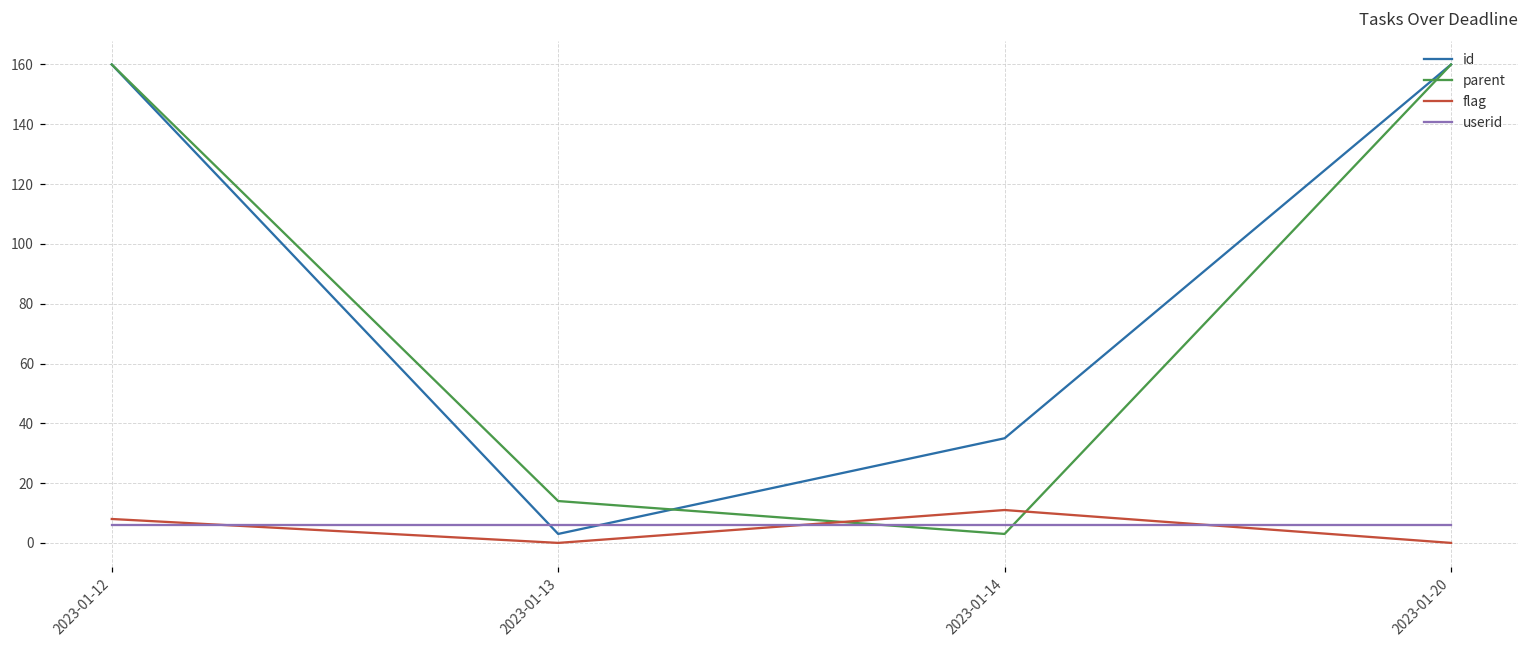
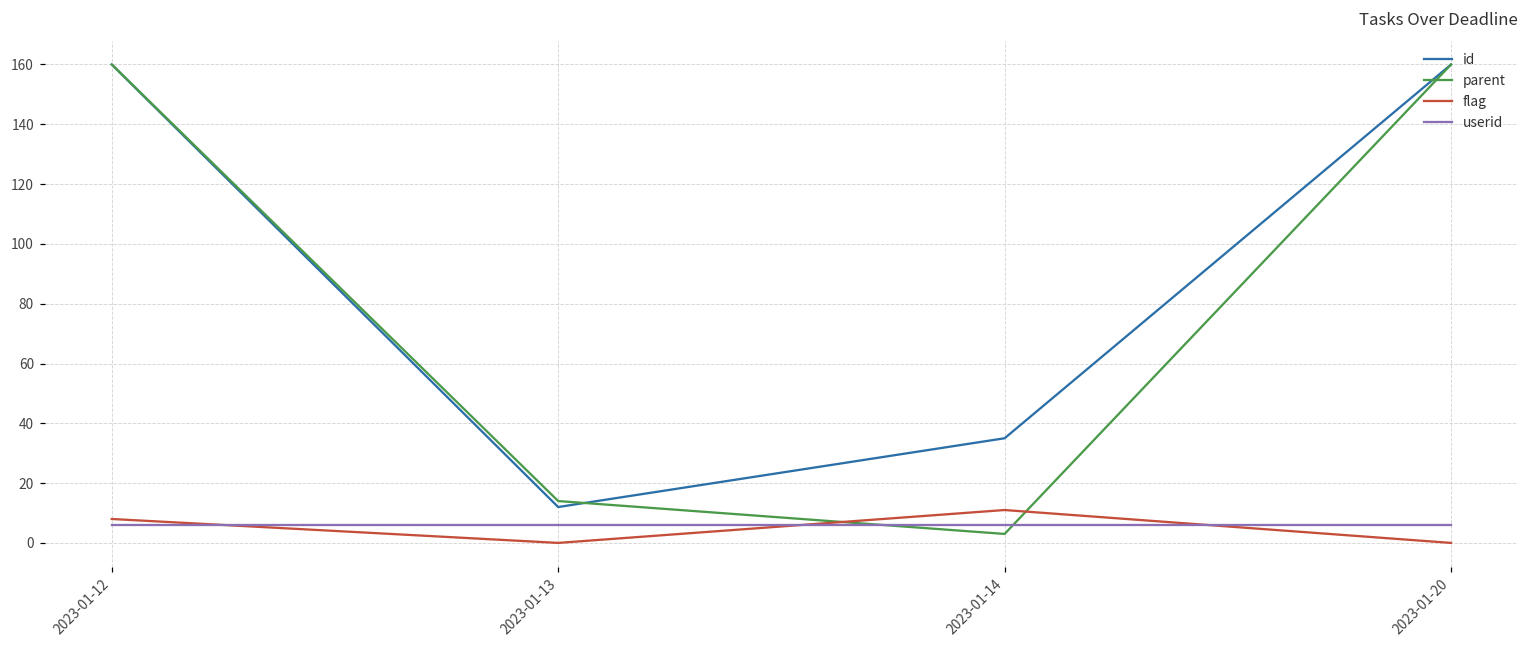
id, 2023-01-13: 3 -> 12
